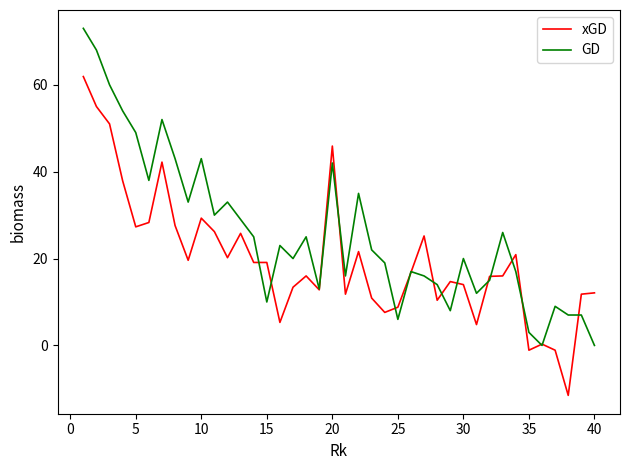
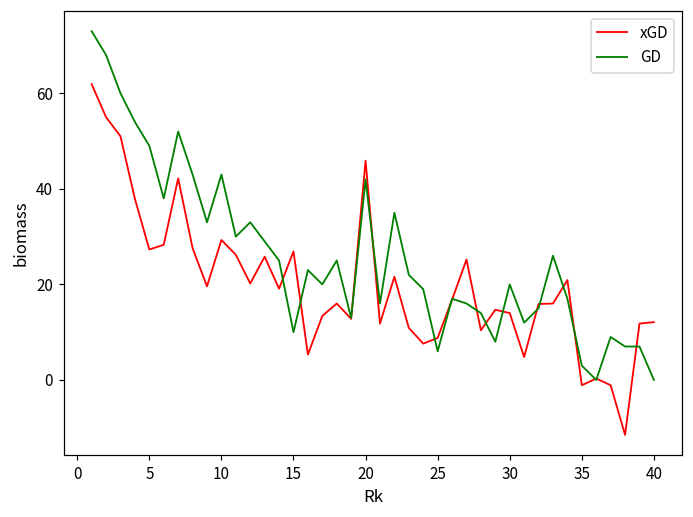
xGD, 15: 19 -> 27
